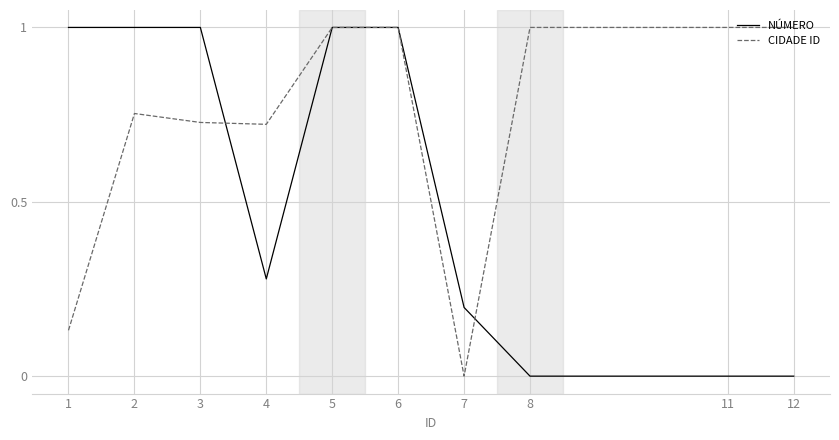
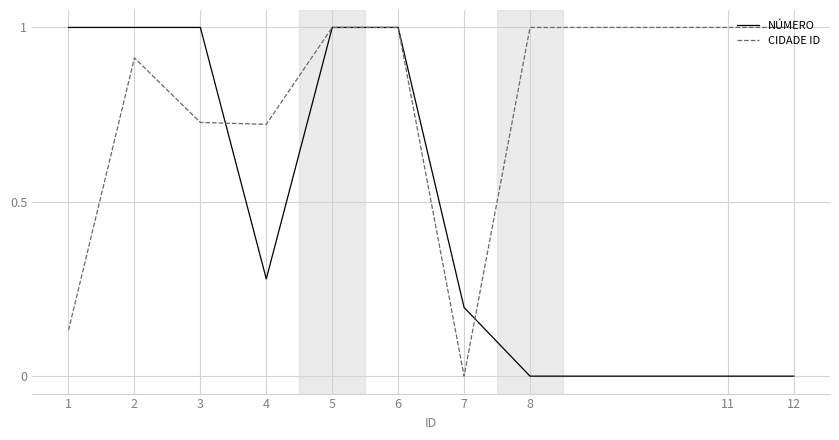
CIDADE ID, 2: 0.75 -> 0.91
